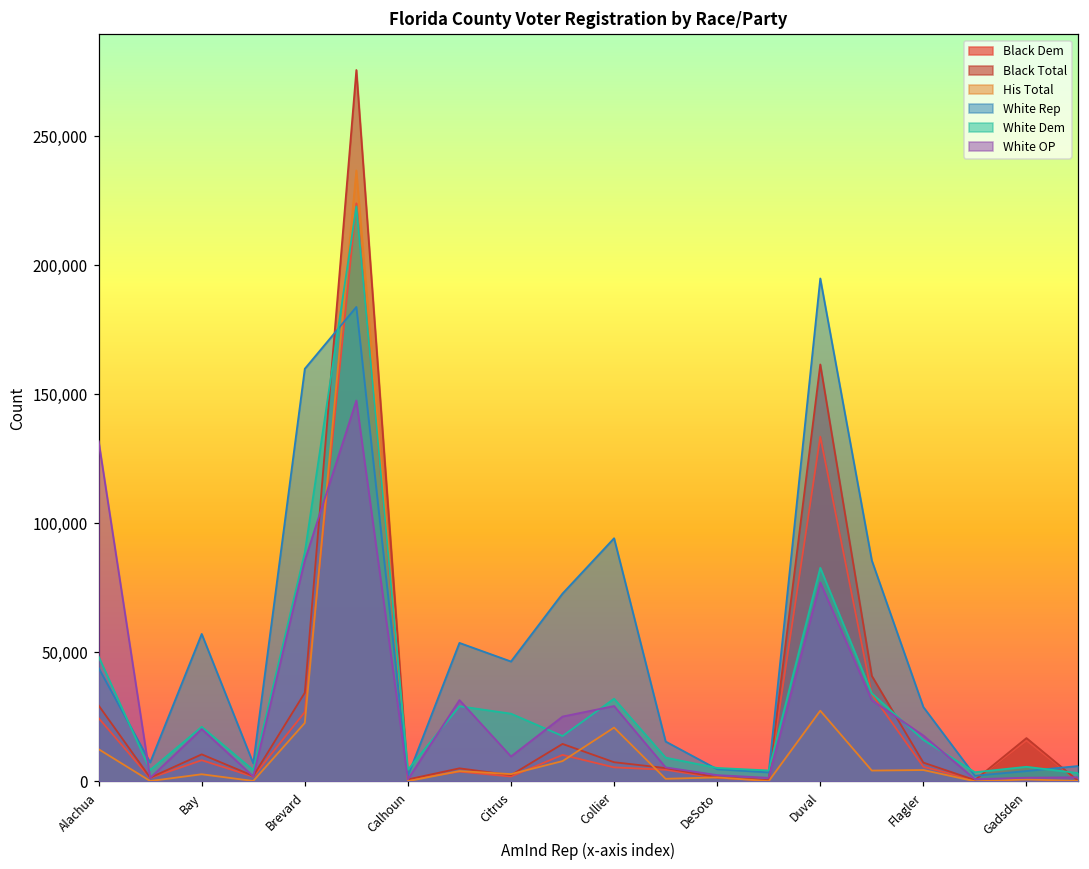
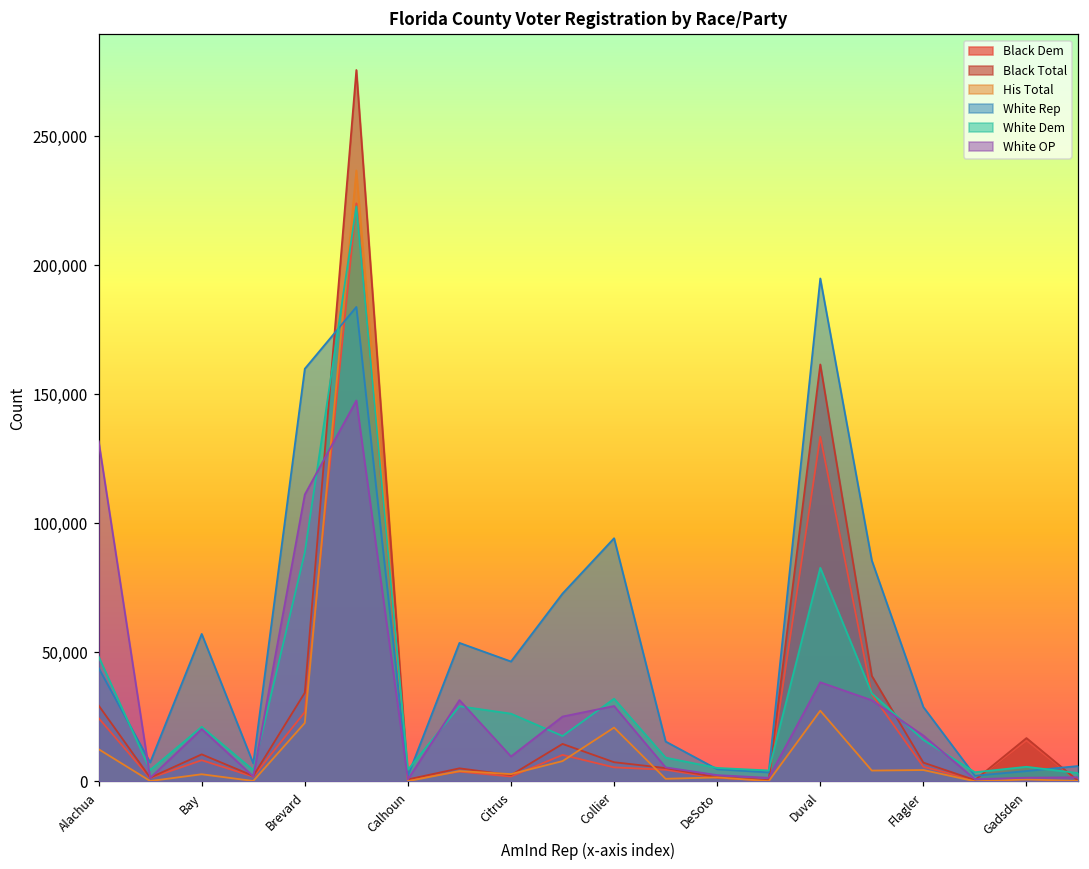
White OP, Brevard: 86,000 -> 111,000
White OP, Duval: 77,000 -> 38,000
